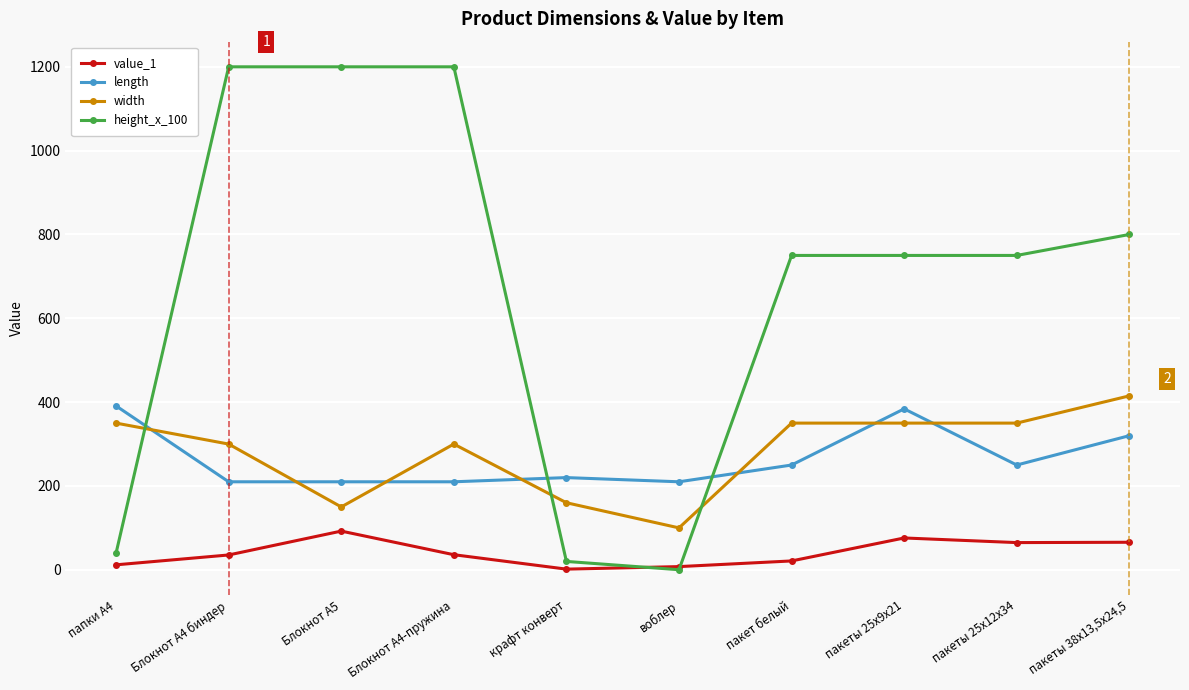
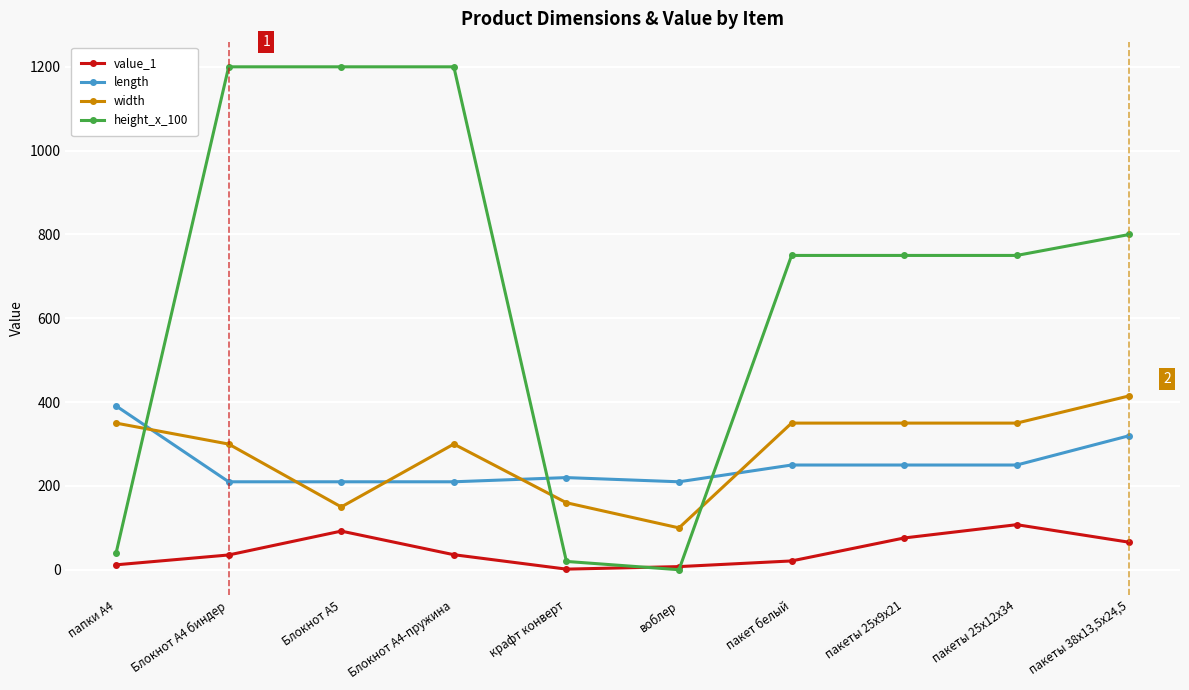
length, пакеты 25х9х21: 380 -> 250
value_1, пакеты 25х12х34: 60 -> 110
